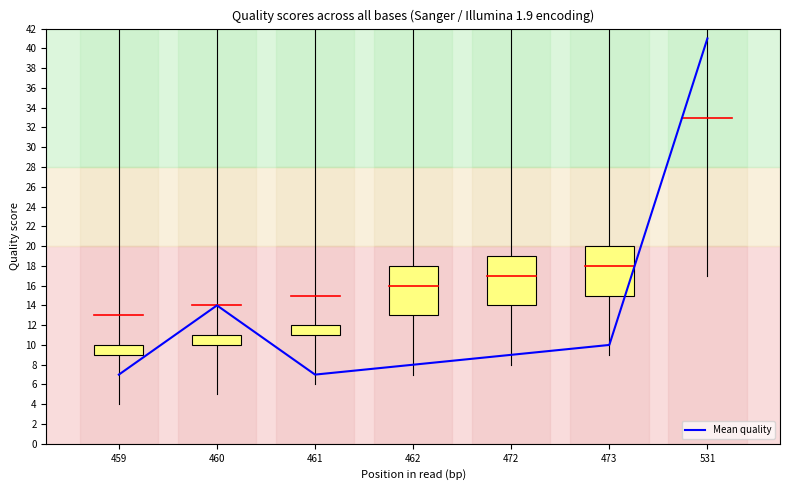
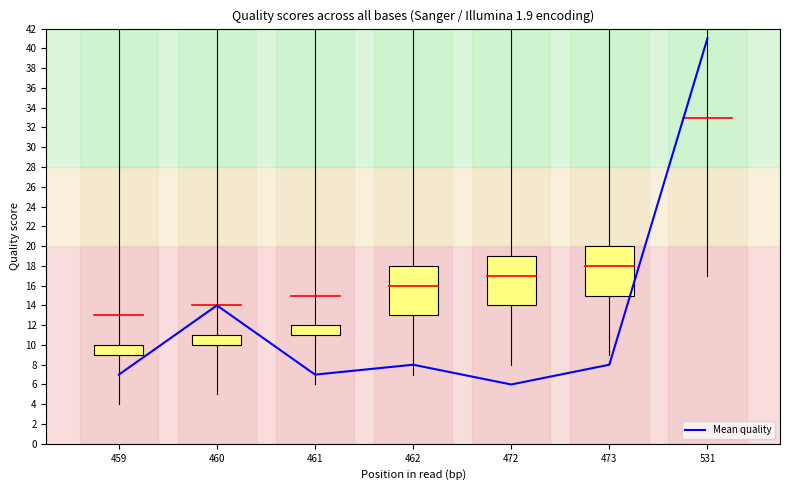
Mean quality, 472: 9 -> 6
Mean quality, 473: 10 -> 8
